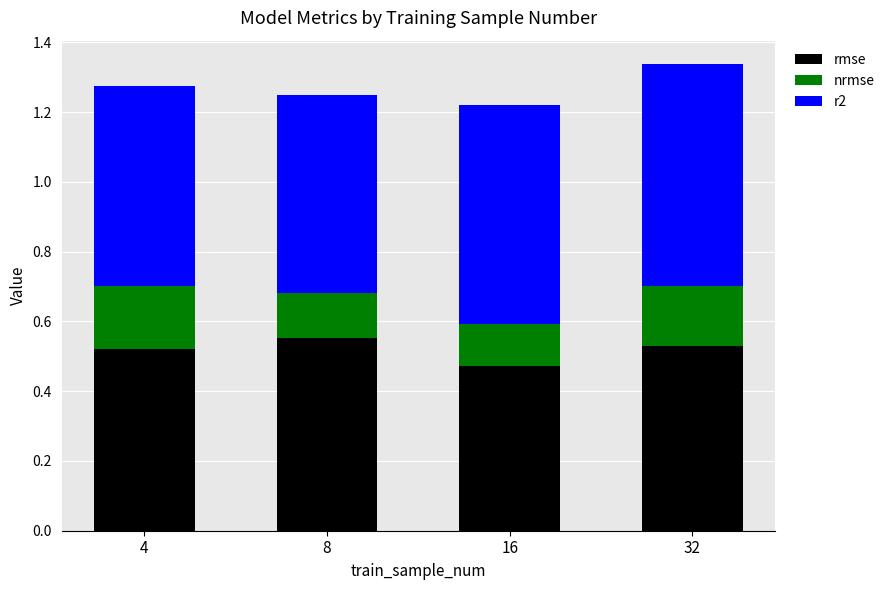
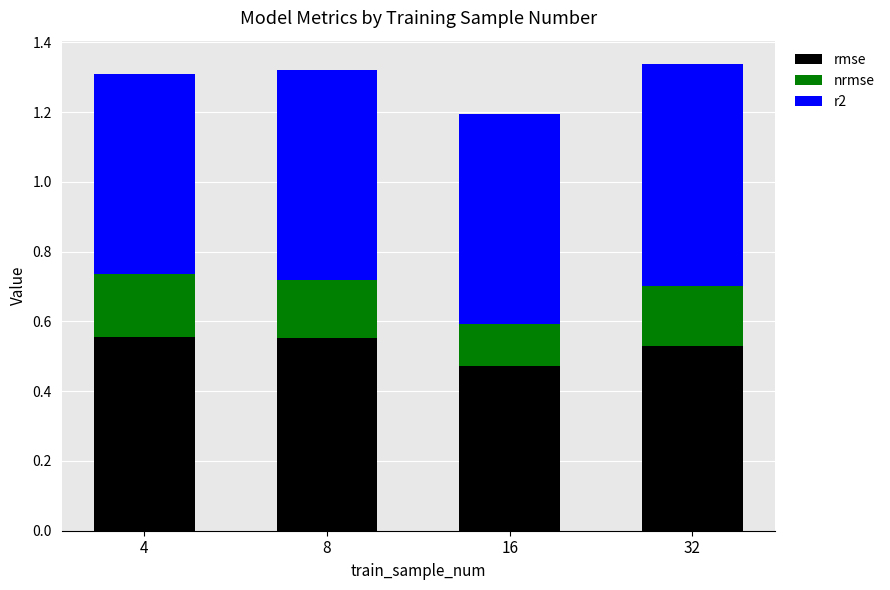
rmse, 4: 0.52 -> 0.56
nrmse, 8: 0.13 -> 0.17
r2, 8: 0.57 -> 0.60
r2, 16: 0.63 -> 0.60
